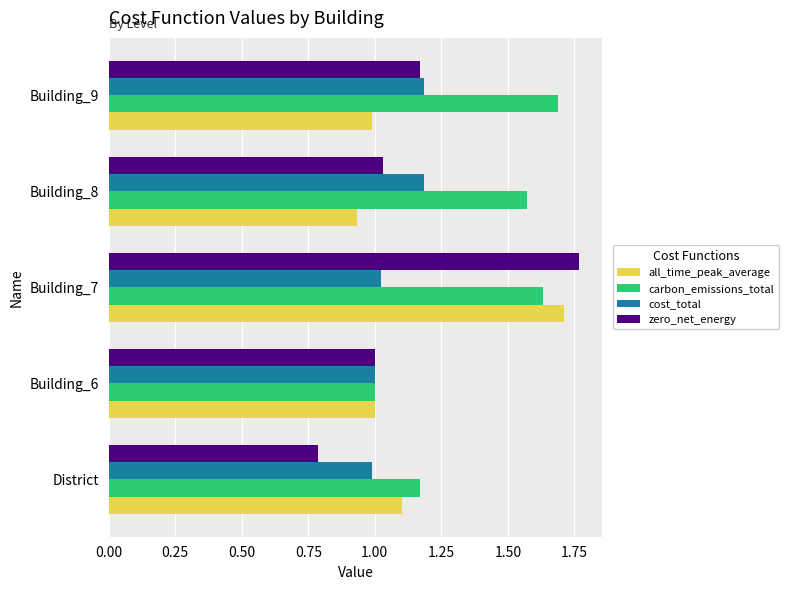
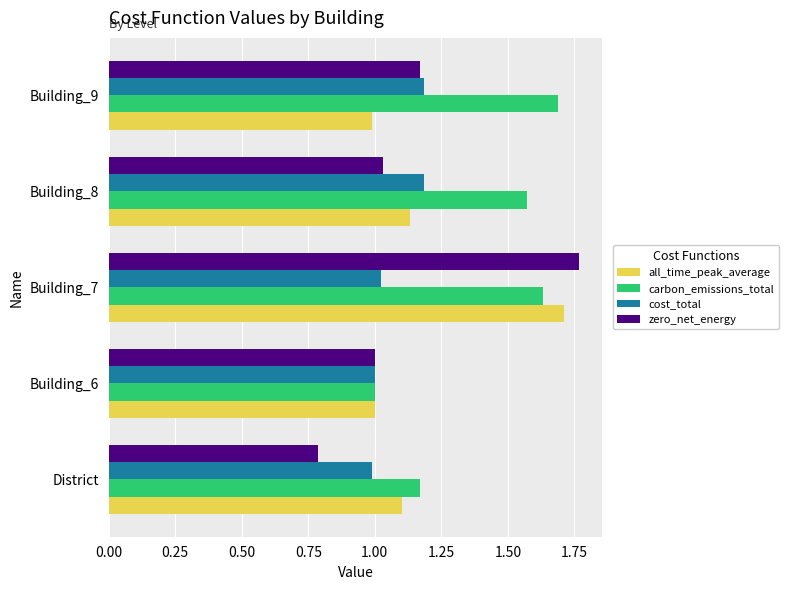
all_time_peak_average, Building_8: 0.93 -> 1.13
